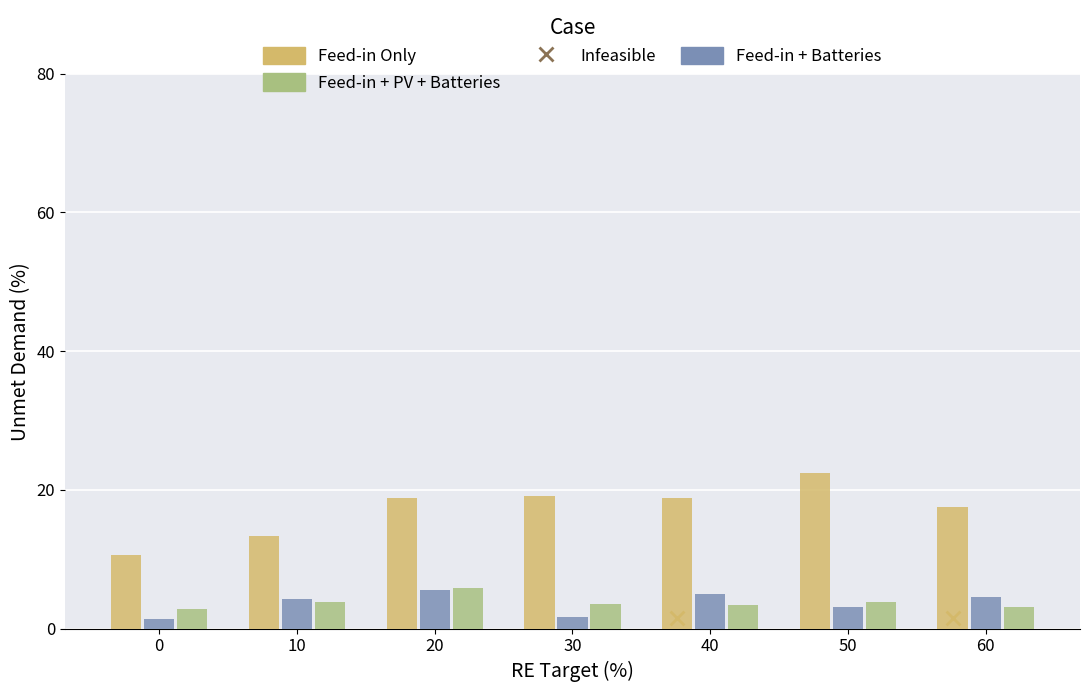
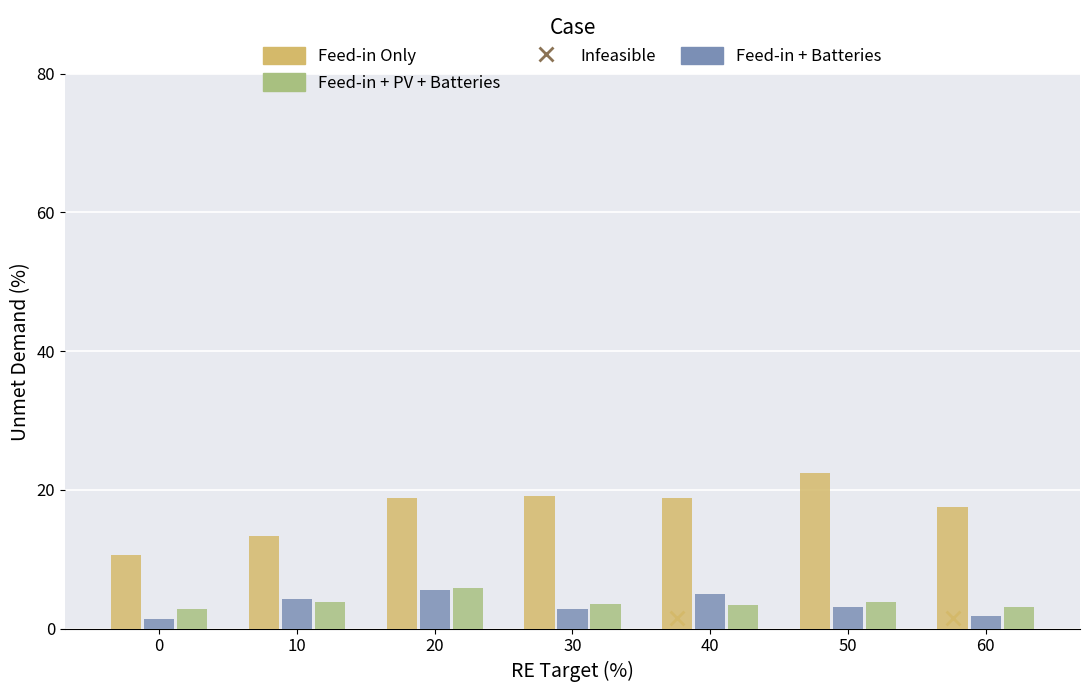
Feed-in + Batteries, 30: 2 -> 3
Feed-in + Batteries, 60: 5 -> 2
